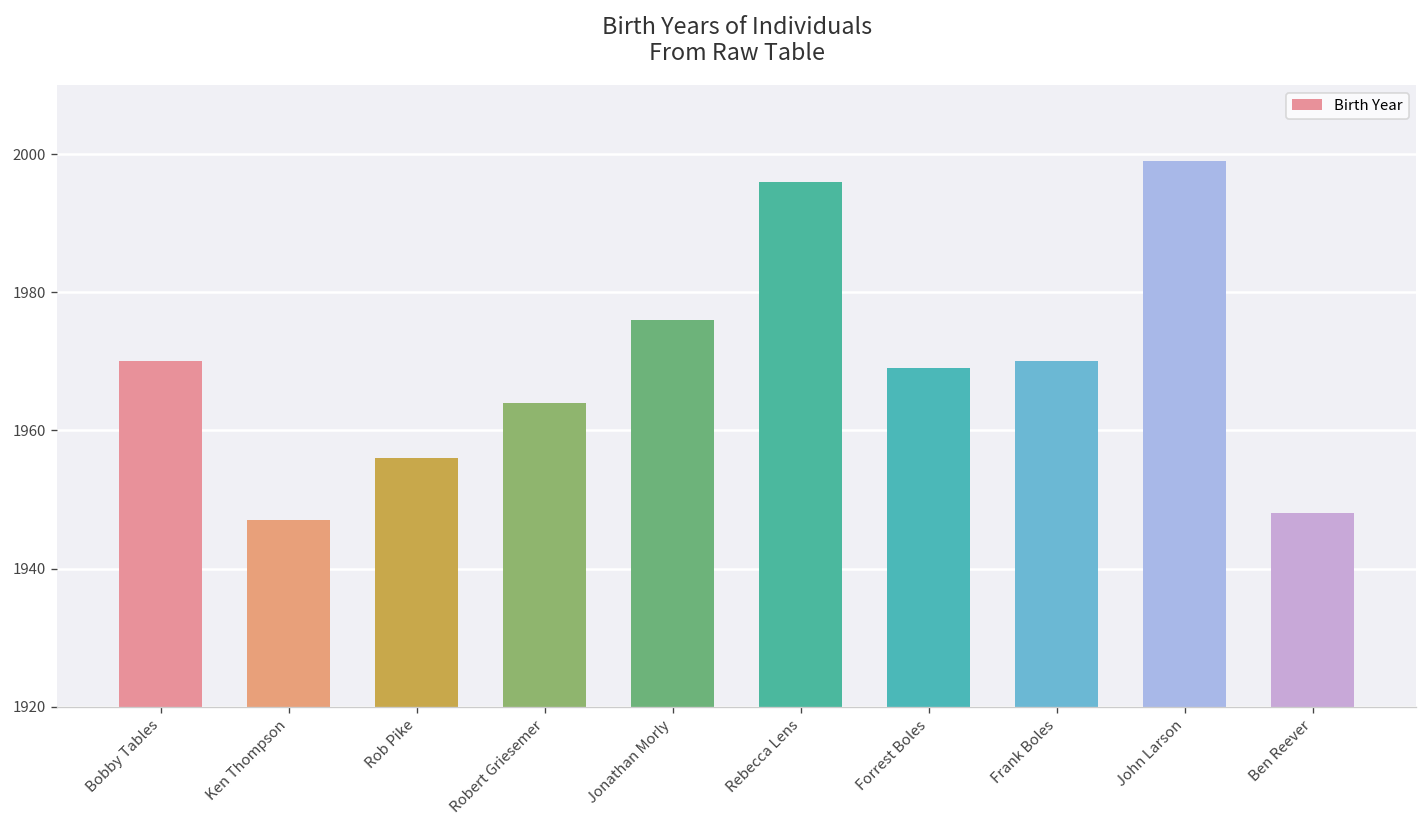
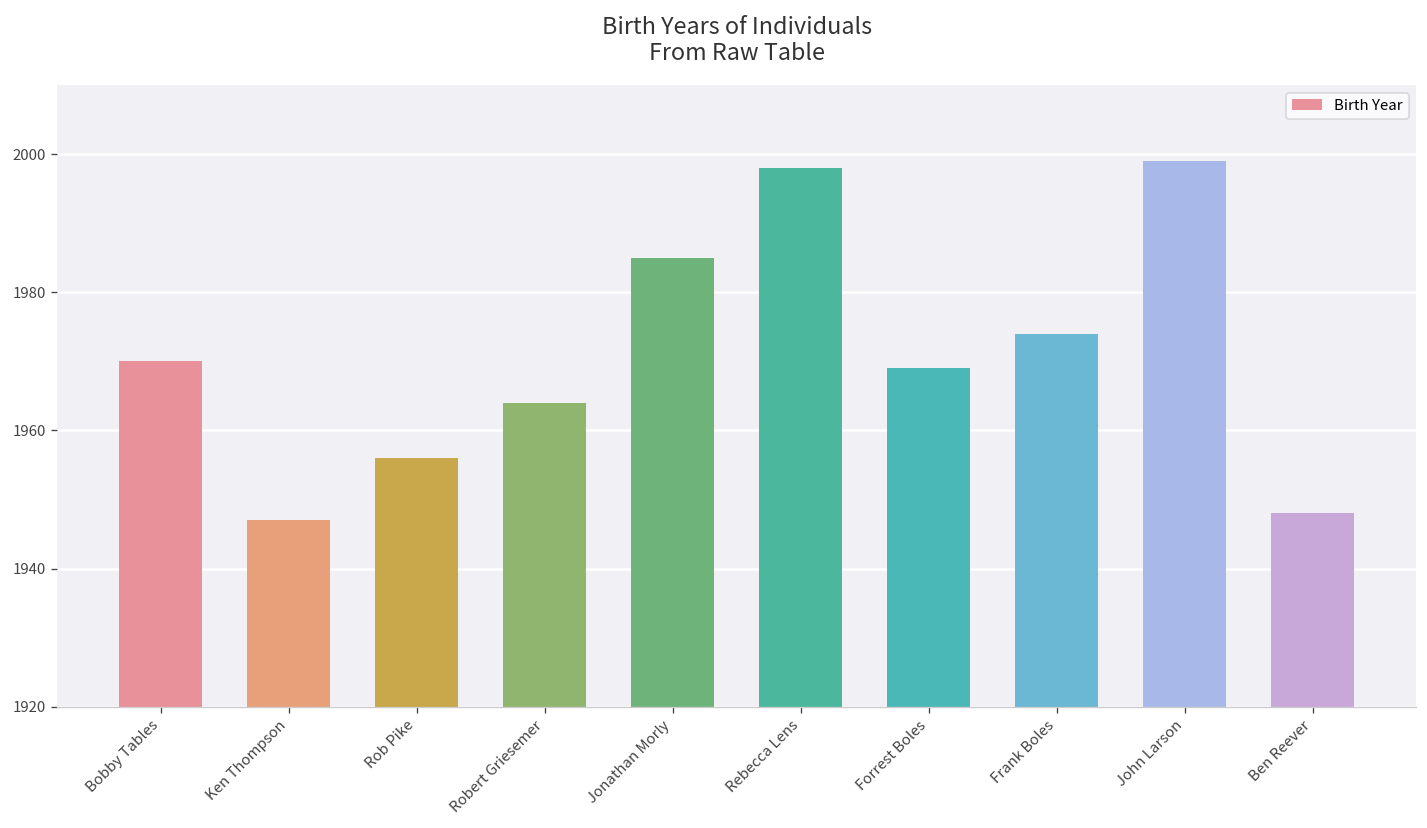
Jonathan Morly: 1976 -> 1985
Rebecca Lens: 1996 -> 1998
Frank Boles: 1970 -> 1974
